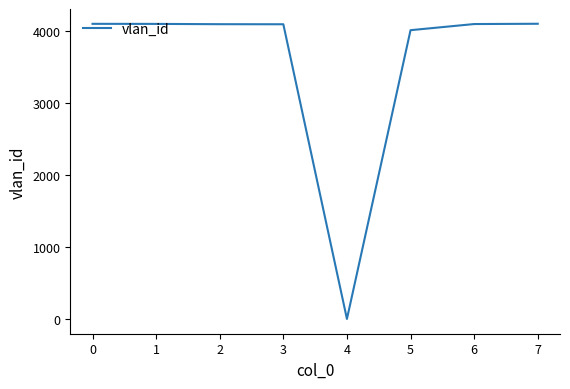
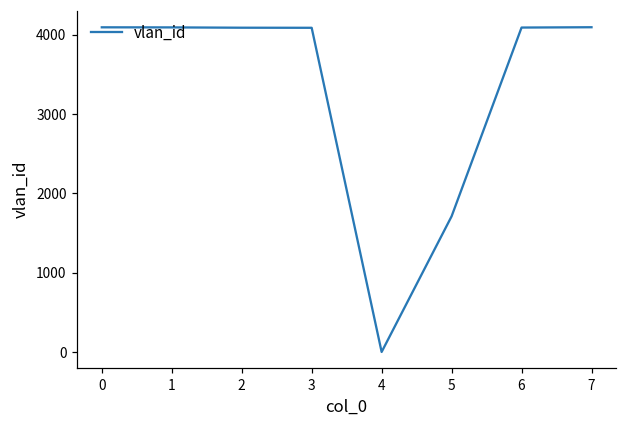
5: 4000 -> 1700
